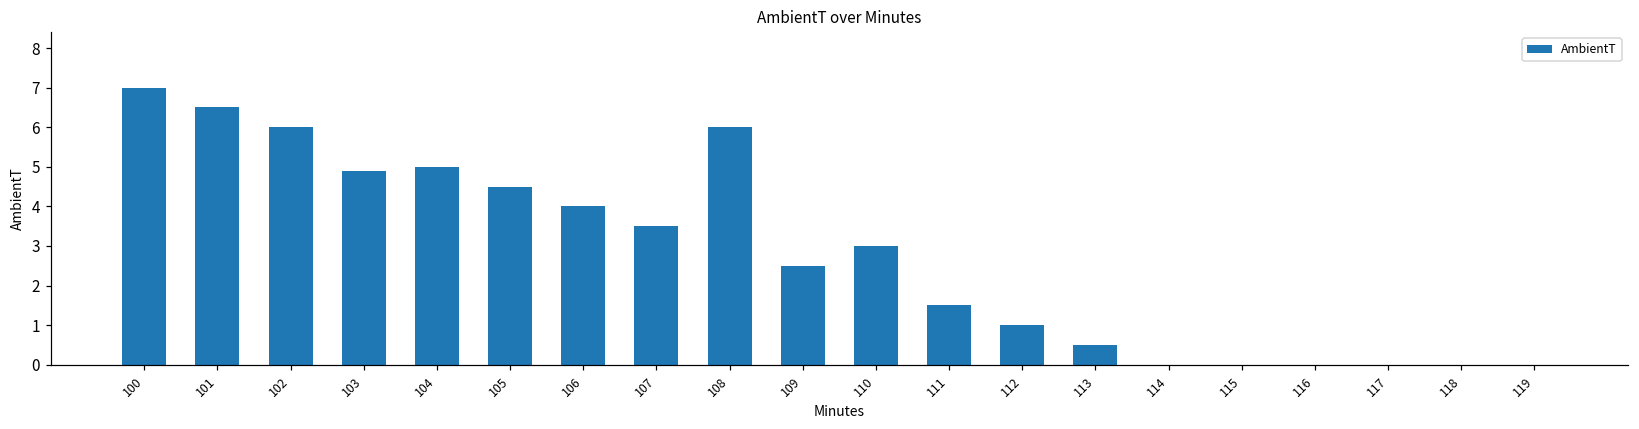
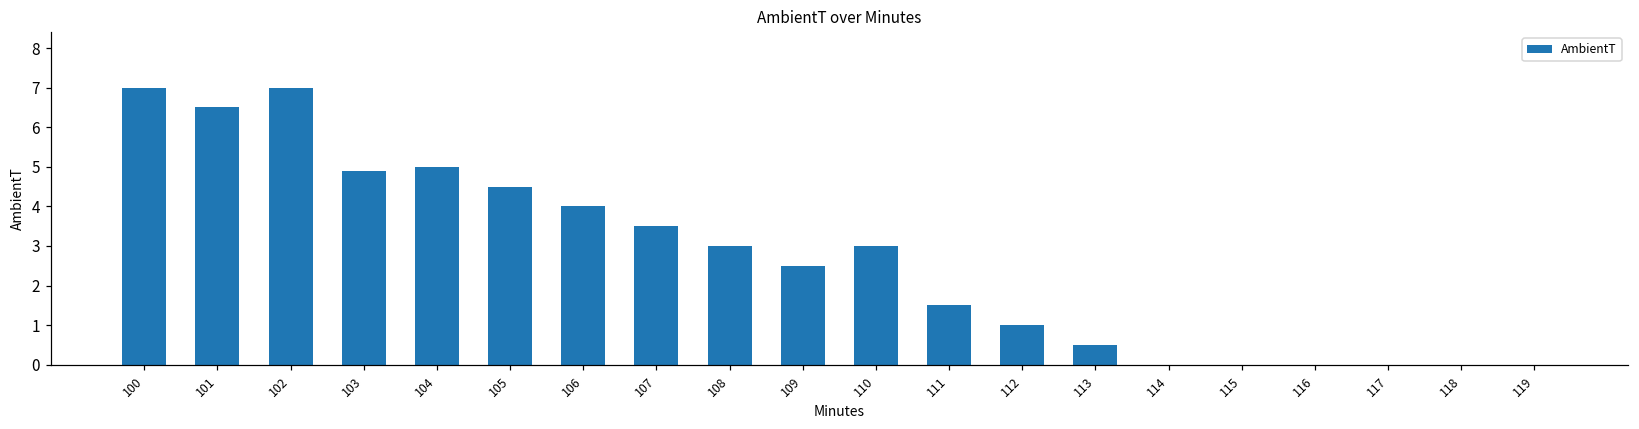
102: 6 -> 7
108: 6 -> 3
